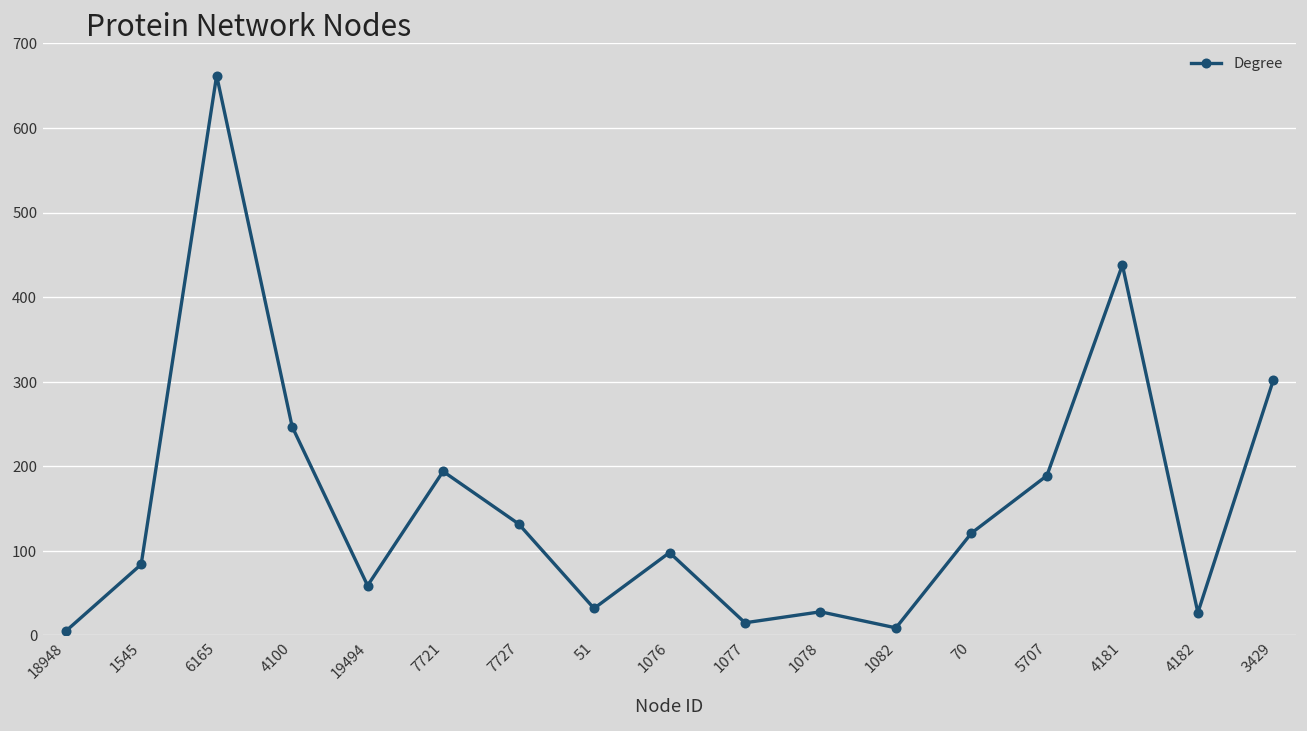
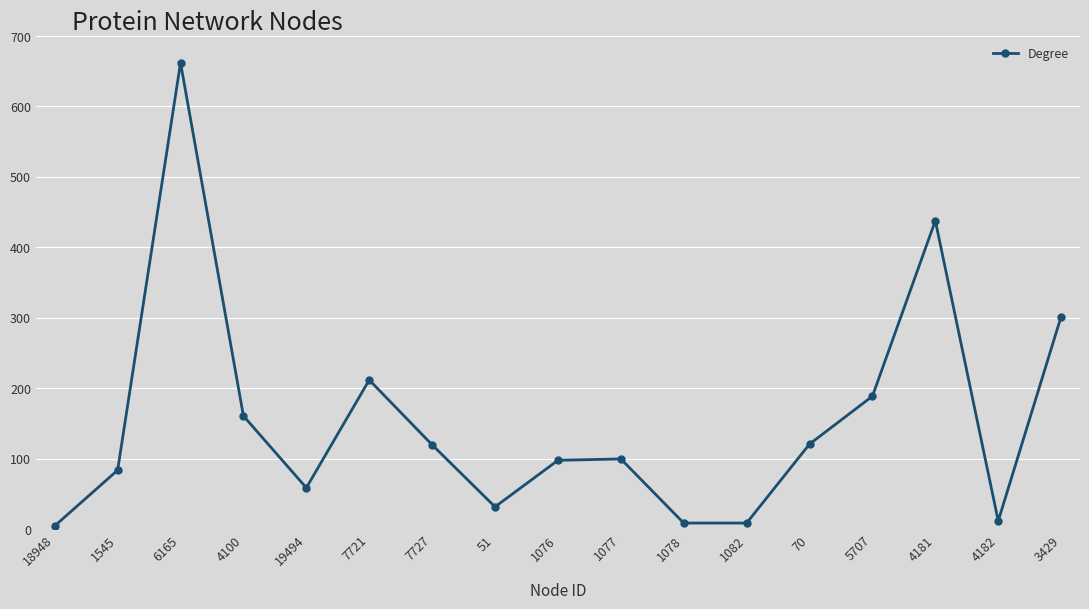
4100: 250 -> 160
7721: 190 -> 210
7727: 130 -> 120
1077: 20 -> 100
1078: 30 -> 10
4182: 30 -> 10
